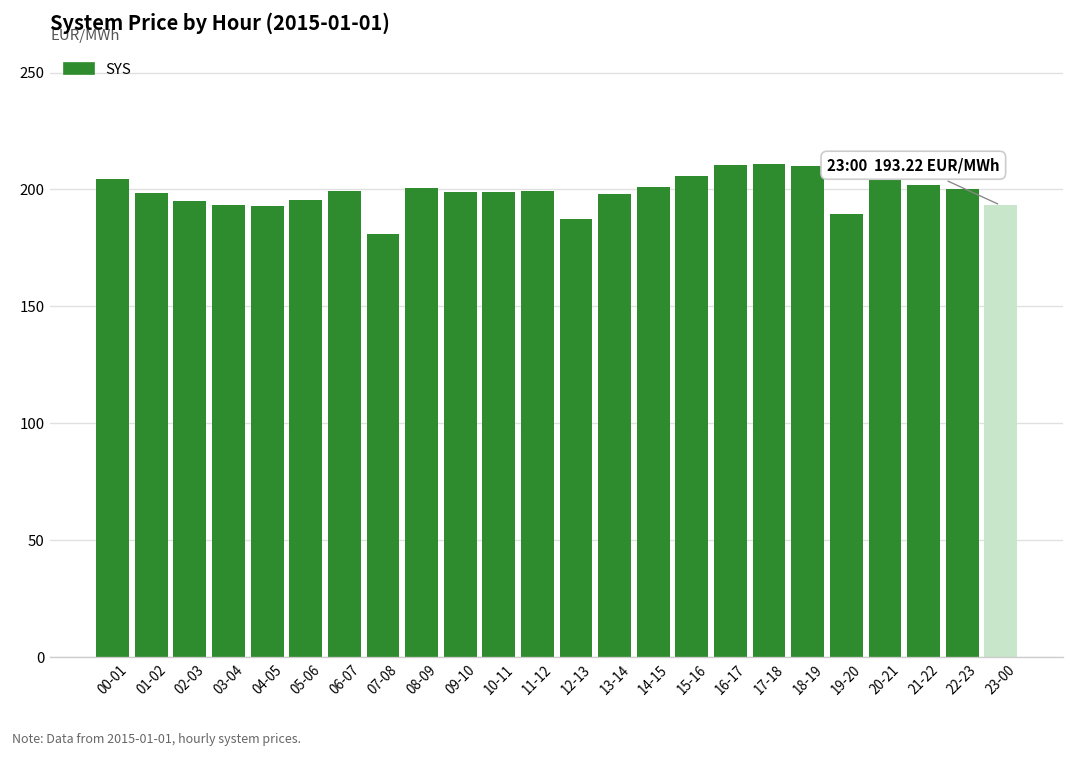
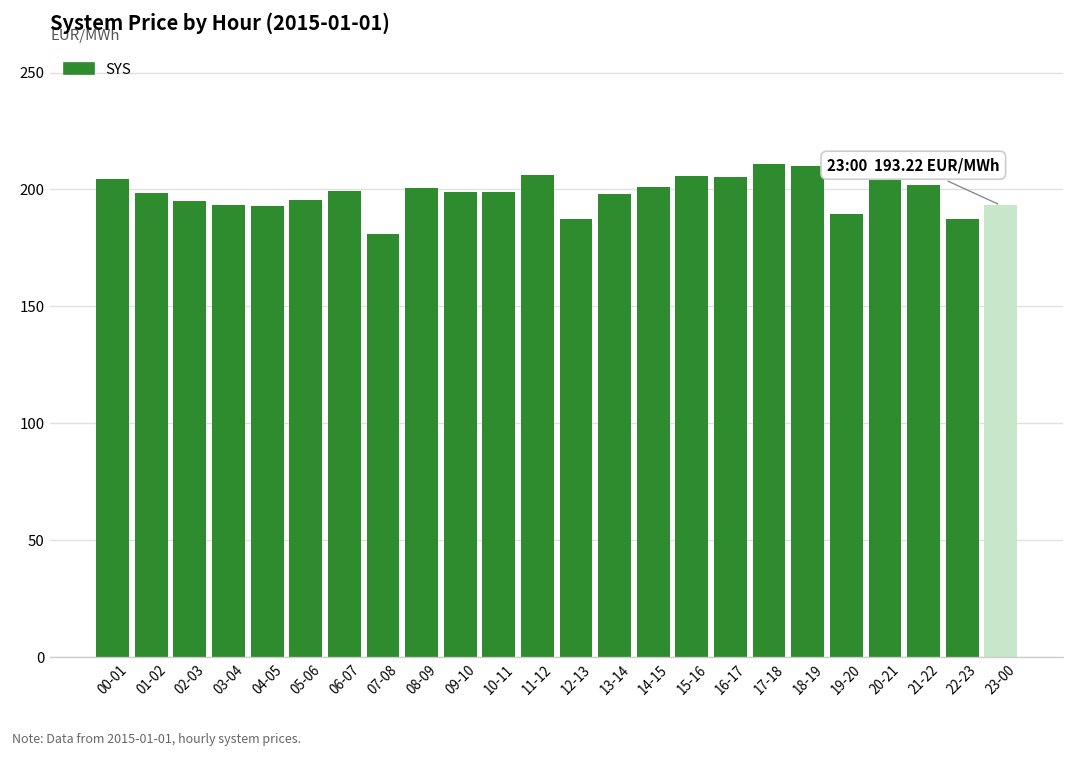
11-12: 199 -> 206
16-17: 211 -> 205
22-23: 200 -> 187
